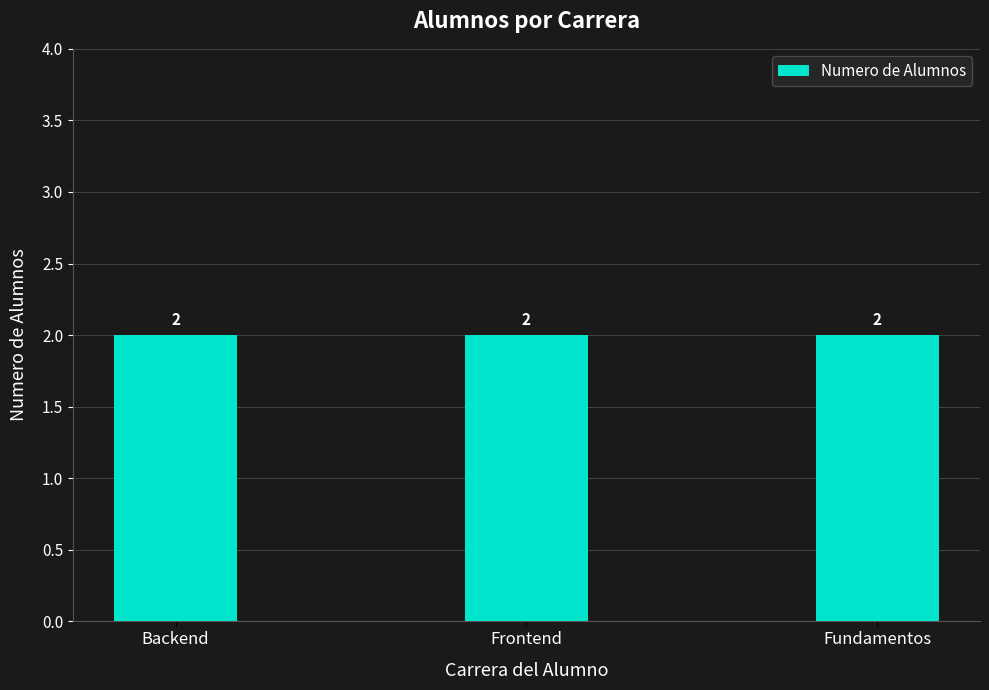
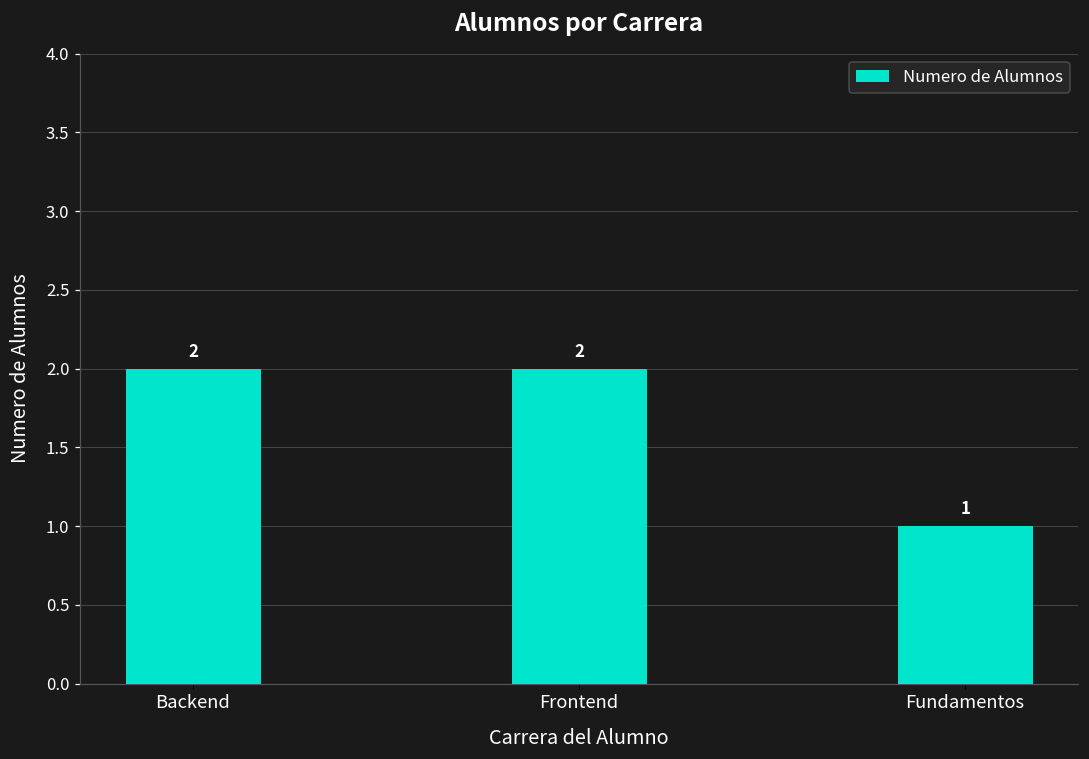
Fundamentos: 2 -> 1
